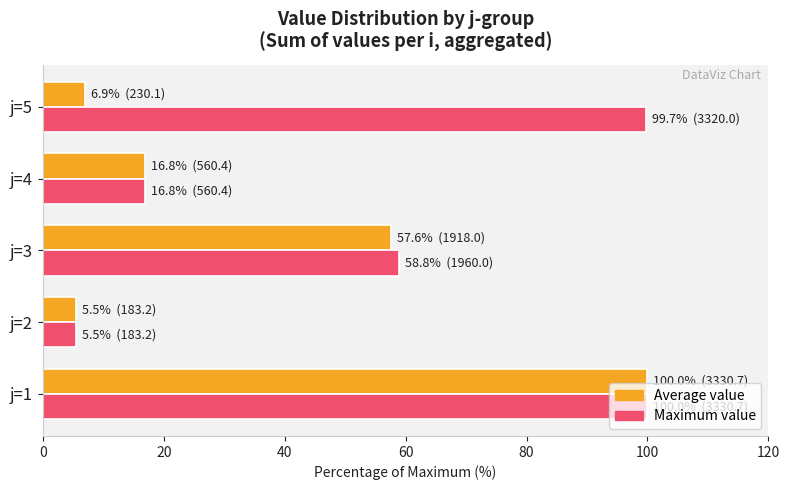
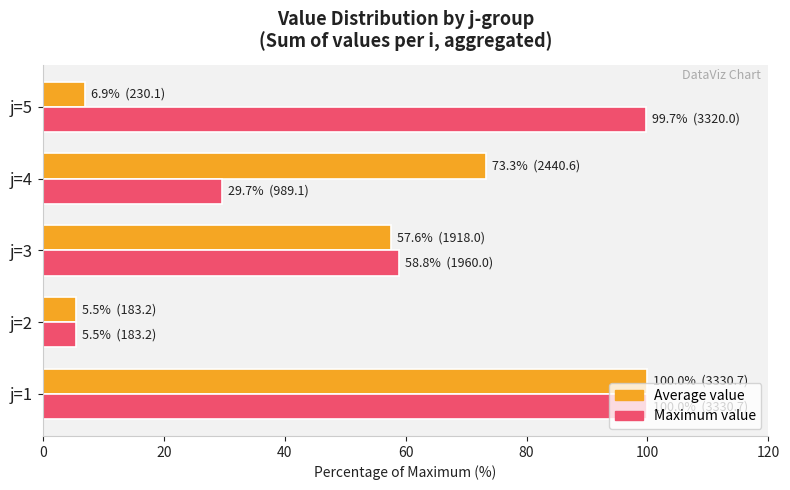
Average value, j=4: 16.8% (560.4) -> 73.3% (2440.6)
Maximum value, j=4: 16.8% (560.4) -> 29.7% (989.1)
